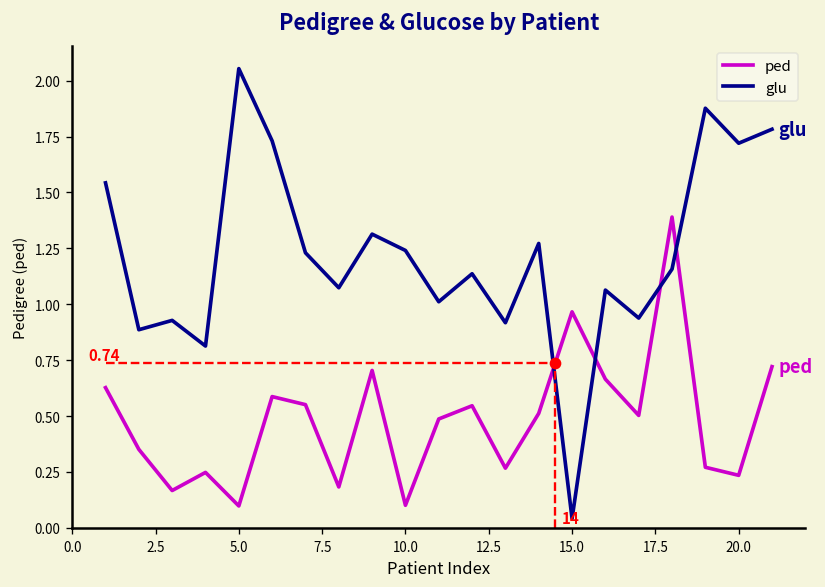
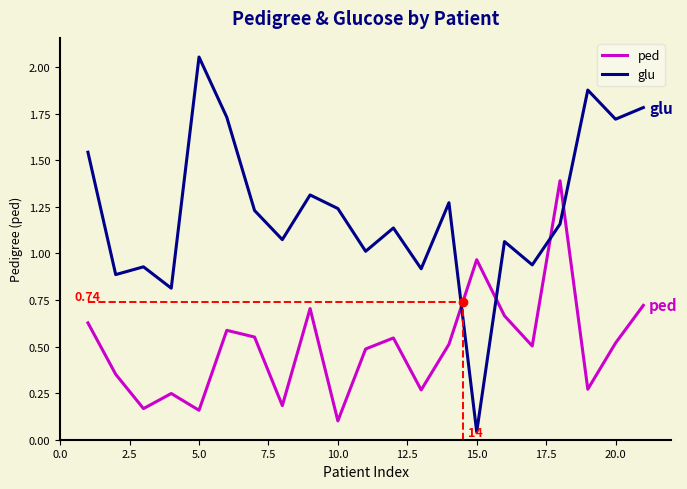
ped, 5.0: 0.10 -> 0.16
ped, 20.0: 0.24 -> 0.52
